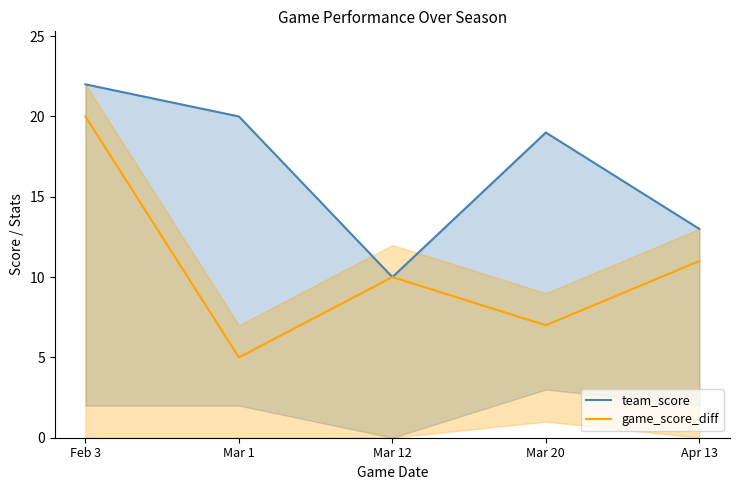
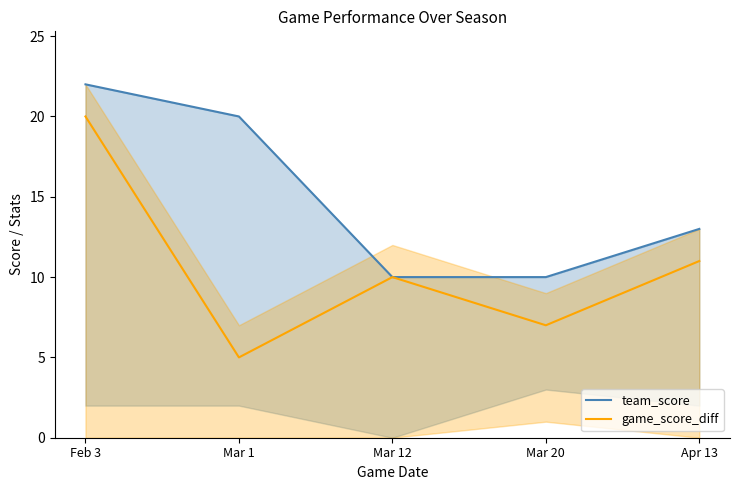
team_score, Mar 20: 19 -> 10
